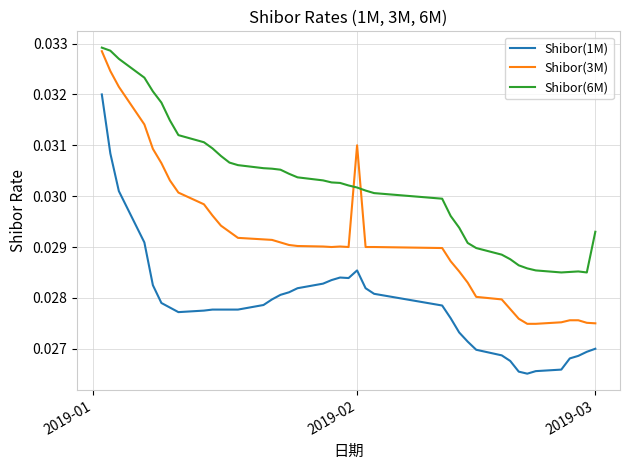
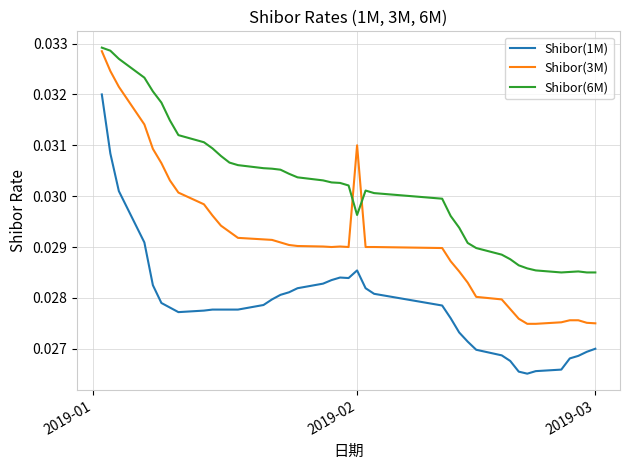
Shibor(6M), 2019-02: 0.0302 -> 0.0296
Shibor(6M), 2019-03: 0.0293 -> 0.0285
